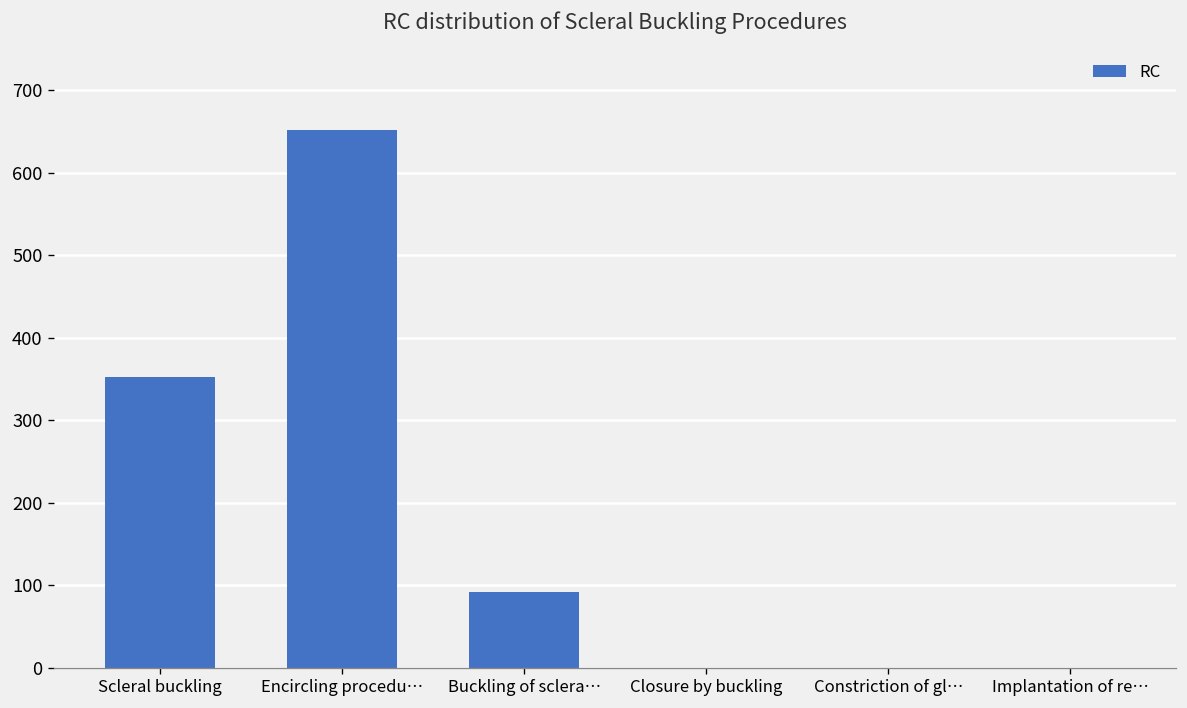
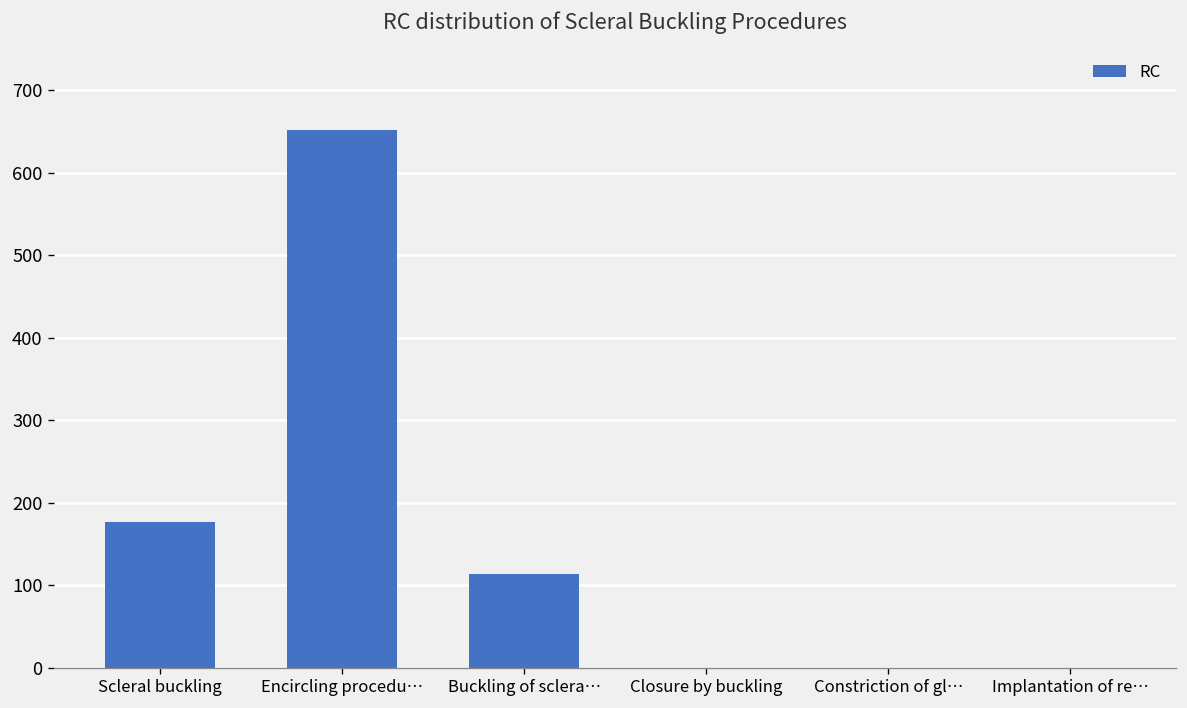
Scleral buckling: 350 -> 180
Buckling of sclera…: 90 -> 110
